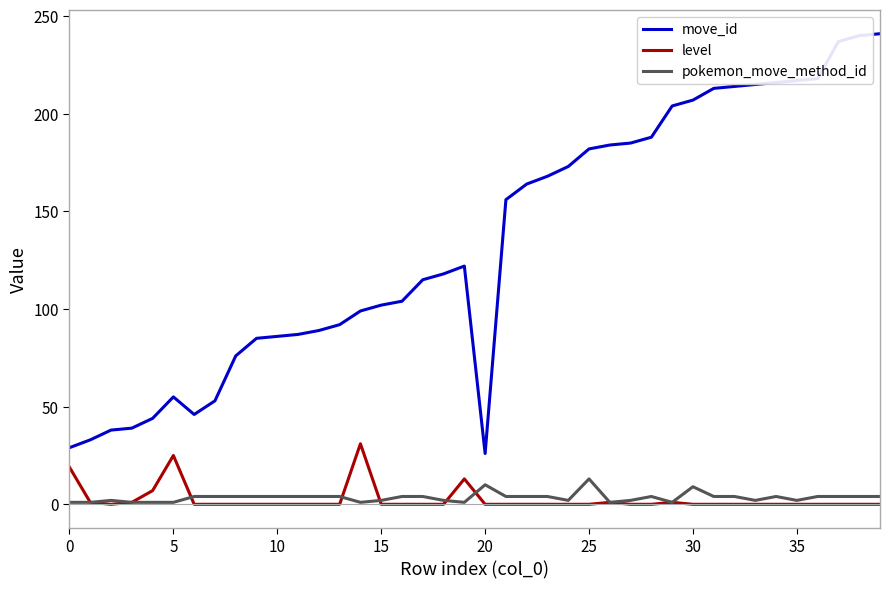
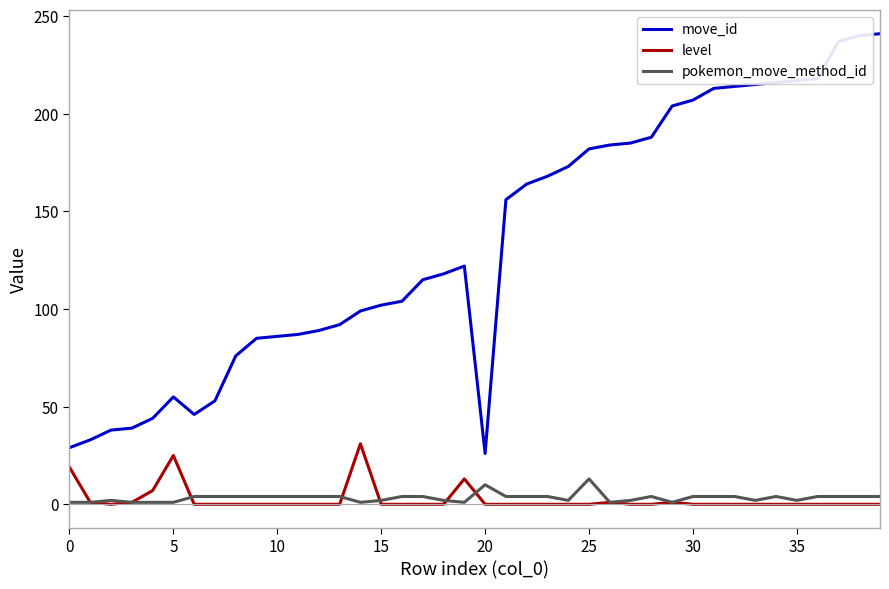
pokemon_move_method_id, 30: 9 -> 4
